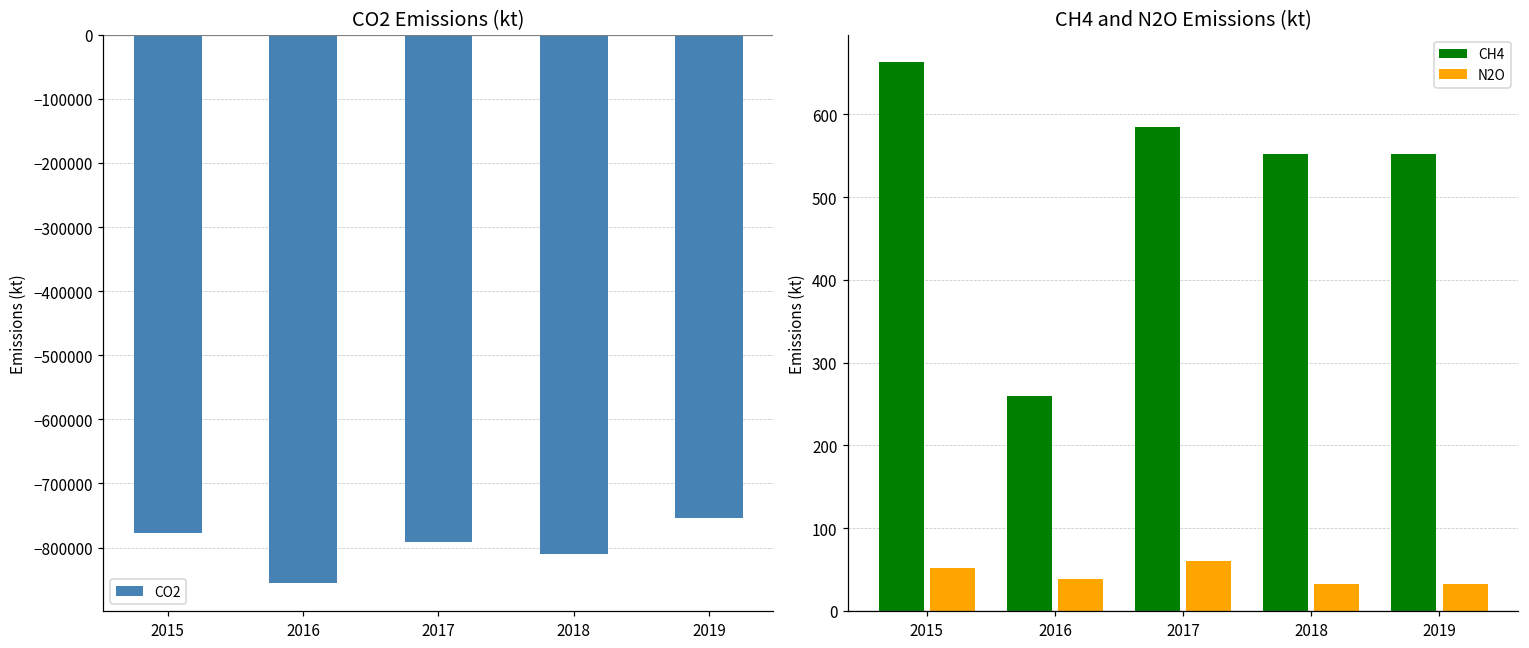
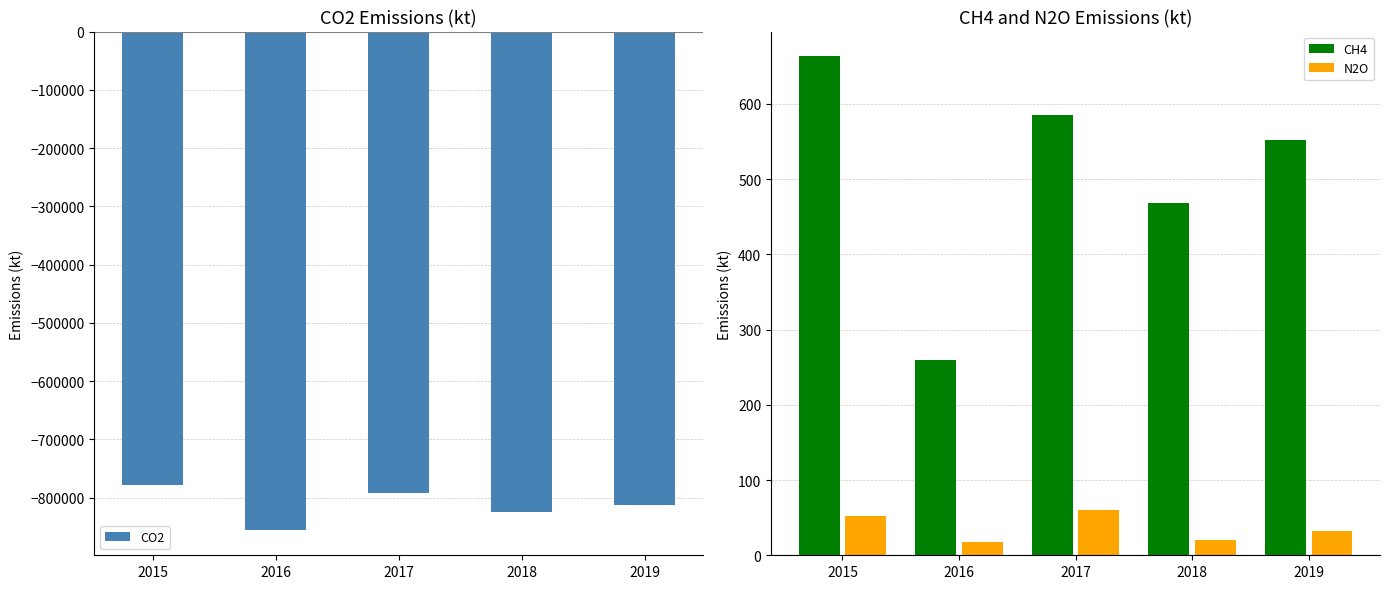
CO2 Emissions (kt), 2018: -810000 -> -820000
CO2 Emissions (kt), 2019: -750000 -> -810000
CH4 and N2O Emissions (kt), N2O, 2016: 40 -> 20
CH4 and N2O Emissions (kt), CH4, 2018: 550 -> 470
CH4 and N2O Emissions (kt), N2O, 2018: 30 -> 20
